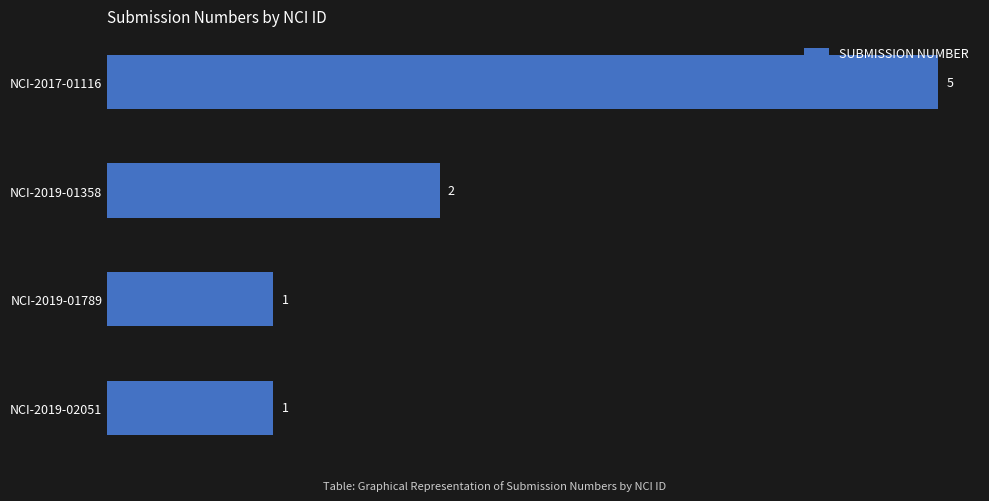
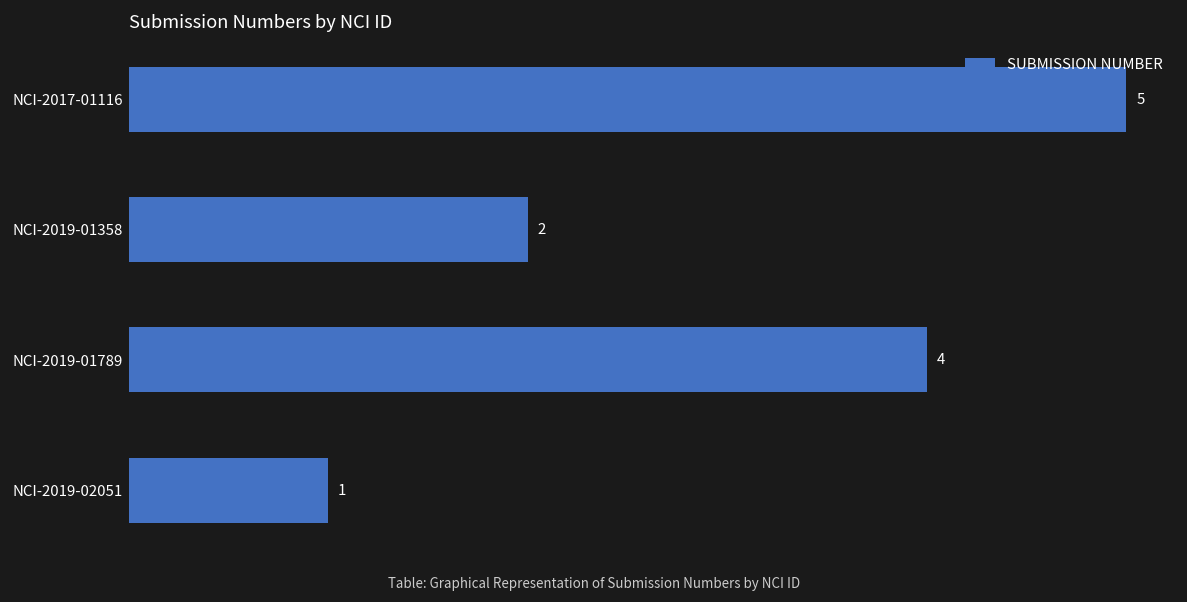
NCI-2019-01789: 1 -> 4
